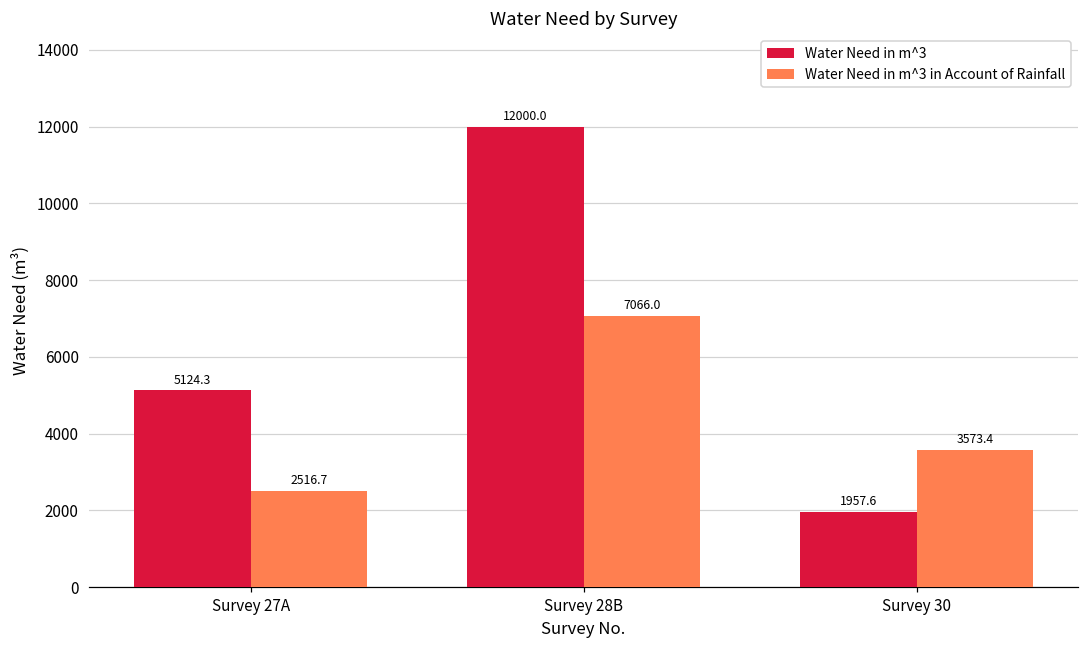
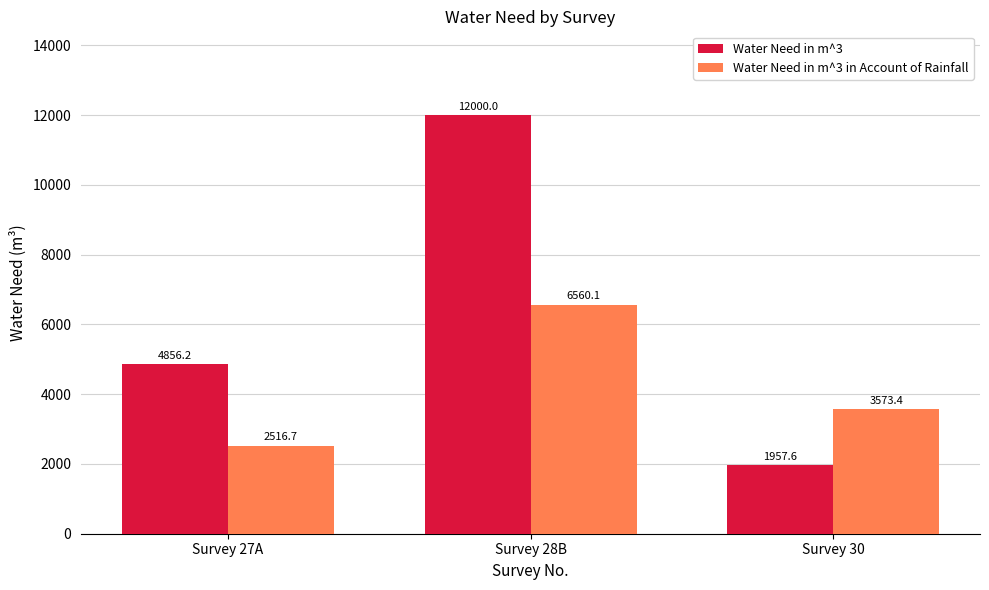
Water Need in m^3, Survey 27A: 5124.3 -> 4856.2
Water Need in m^3 in Account of Rainfall, Survey 28B: 7066.0 -> 6560.1
